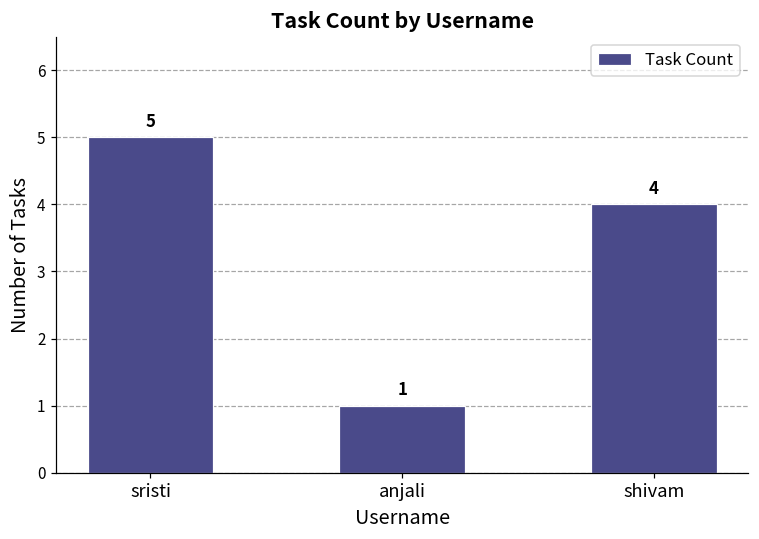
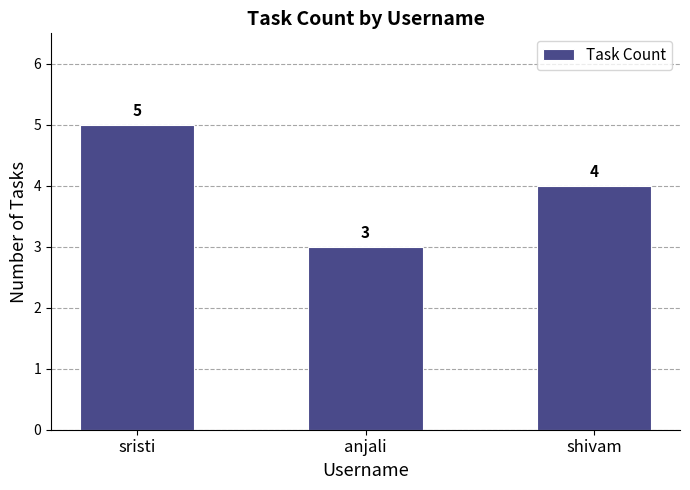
anjali: 1 -> 3
